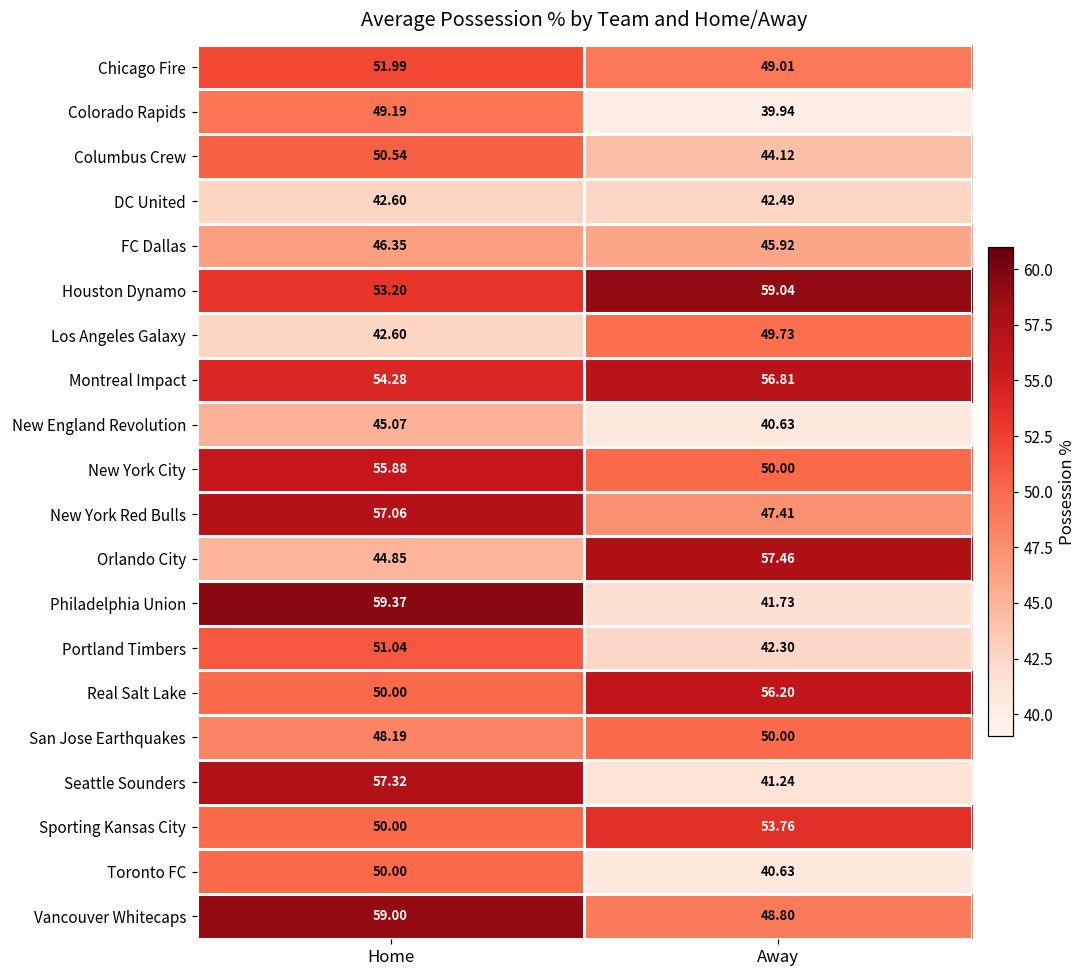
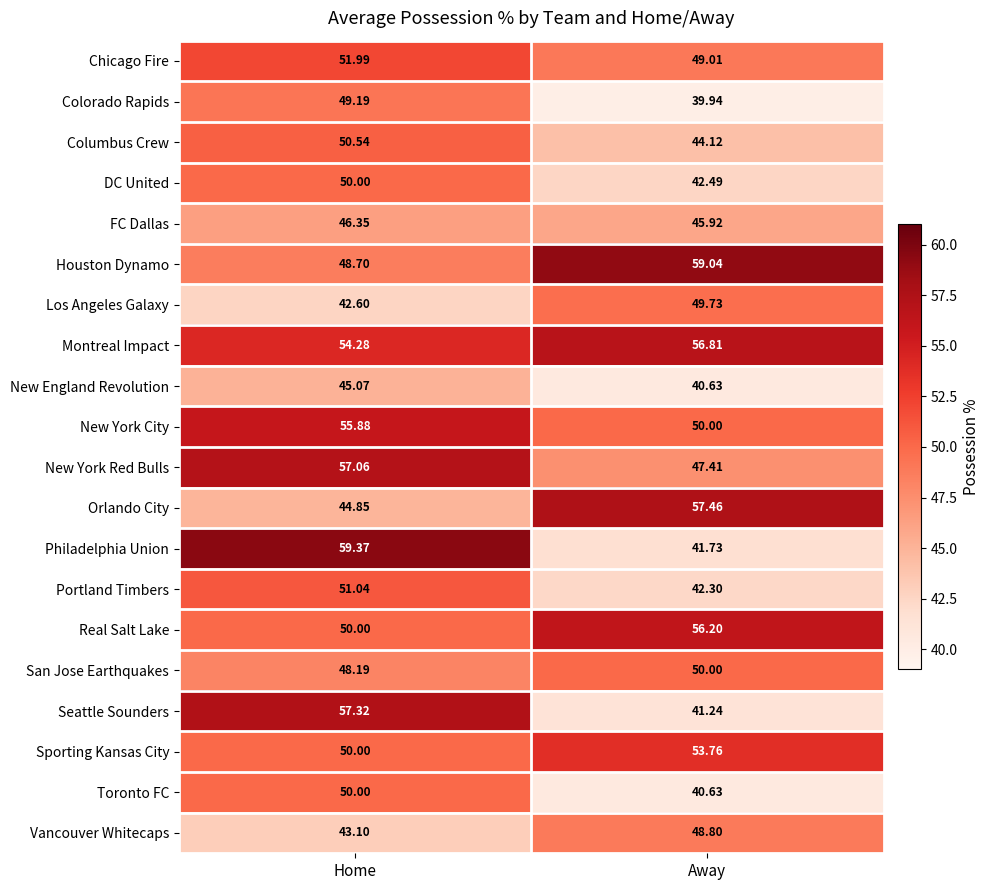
DC United, Home: 42.60 -> 50.00
Houston Dynamo, Home: 53.20 -> 48.70
Vancouver Whitecaps, Home: 59.00 -> 43.10
